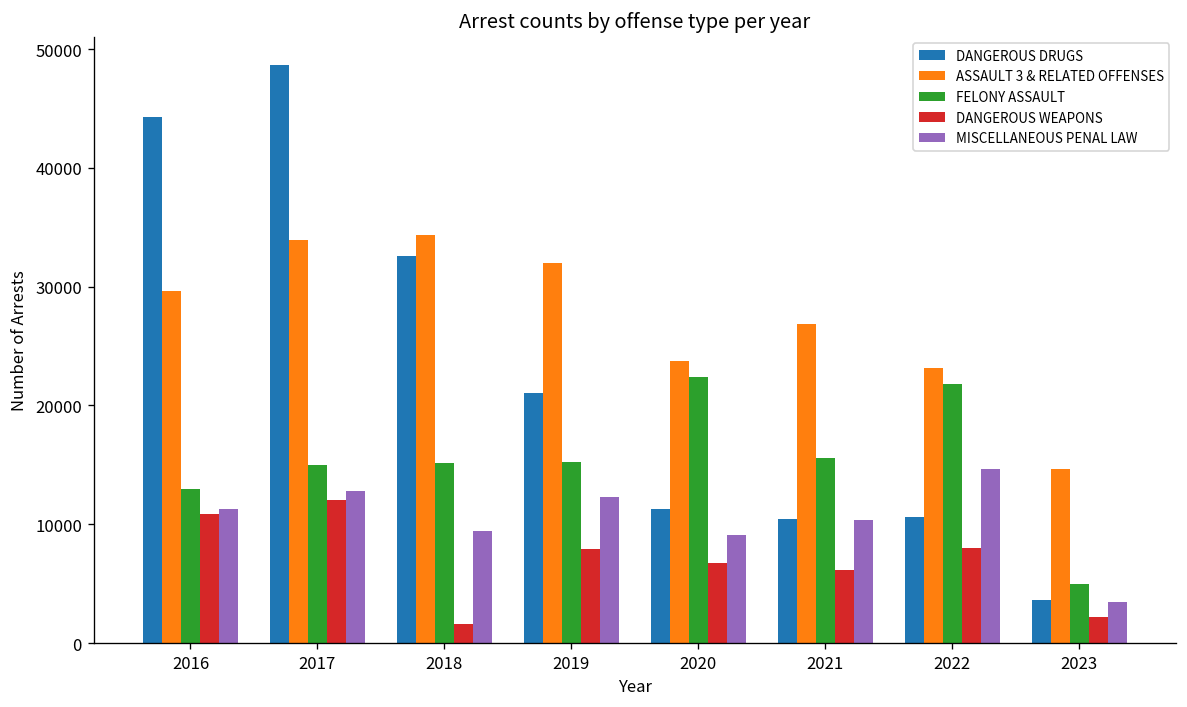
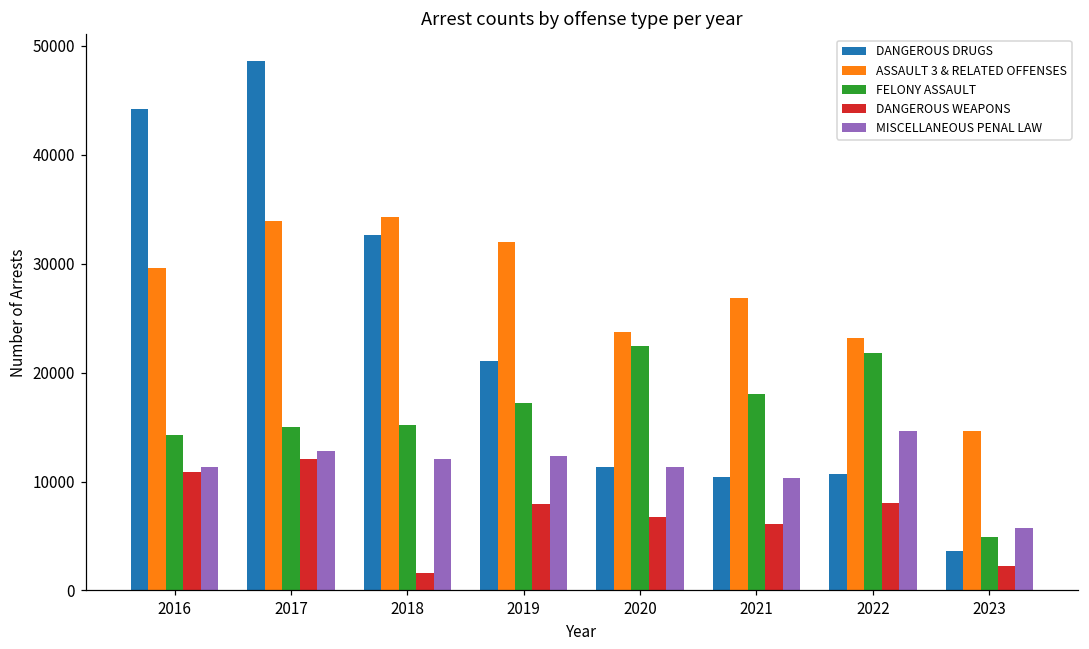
FELONY ASSAULT, 2016: 13000 -> 14000
MISCELLANEOUS PENAL LAW, 2018: 9000 -> 12000
FELONY ASSAULT, 2019: 15000 -> 17000
MISCELLANEOUS PENAL LAW, 2020: 9000 -> 11000
FELONY ASSAULT, 2021: 16000 -> 18000
MISCELLANEOUS PENAL LAW, 2023: 3000 -> 6000
